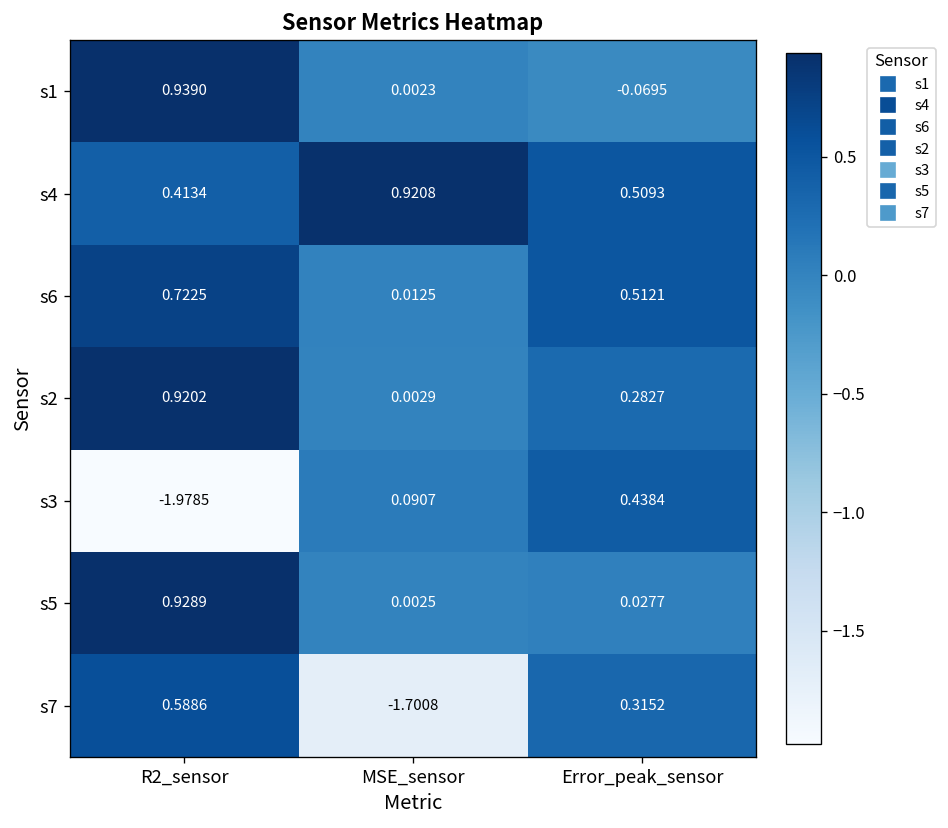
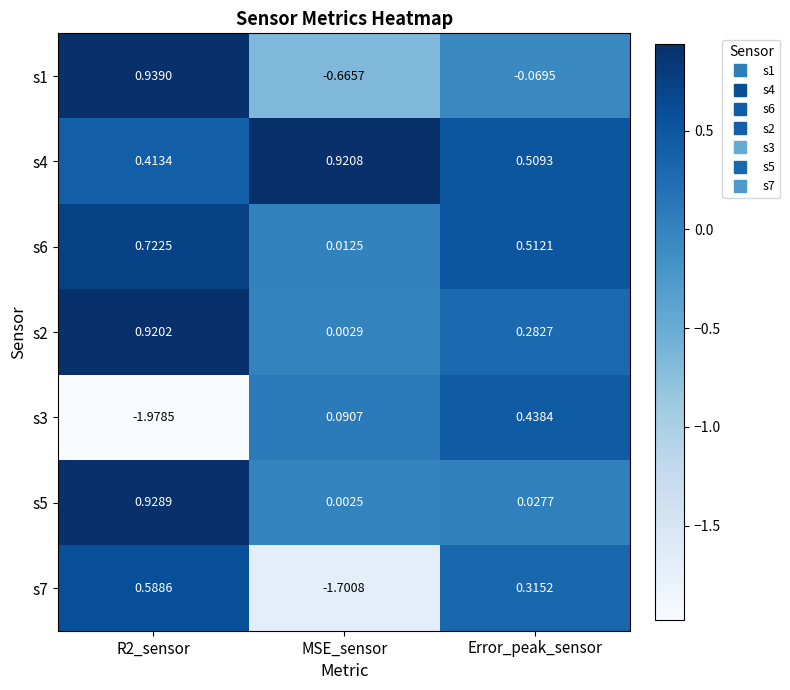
s1, MSE_sensor: 0.0023 -> -0.6657
